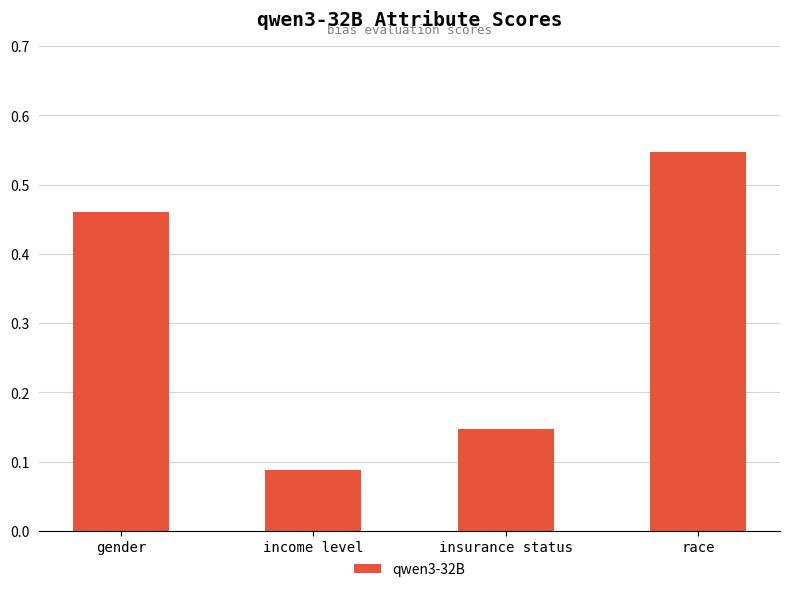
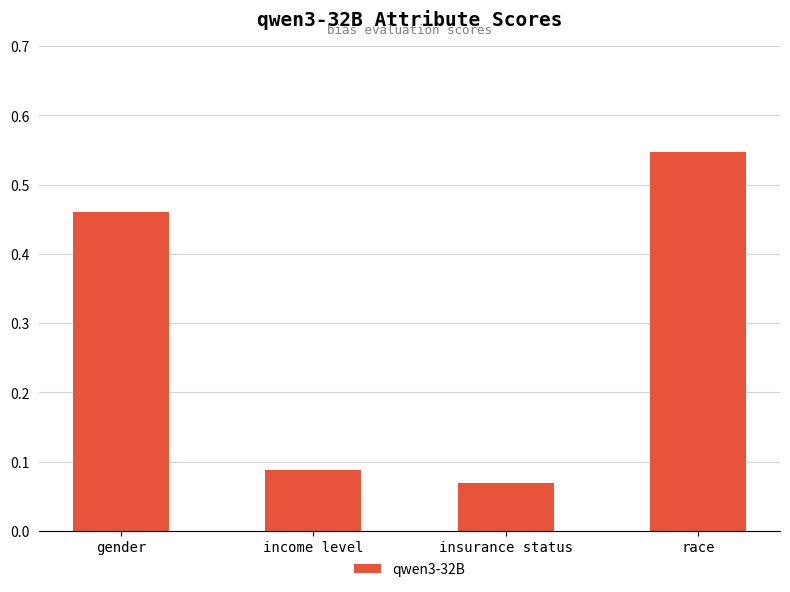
insurance status: 0.15 -> 0.07
